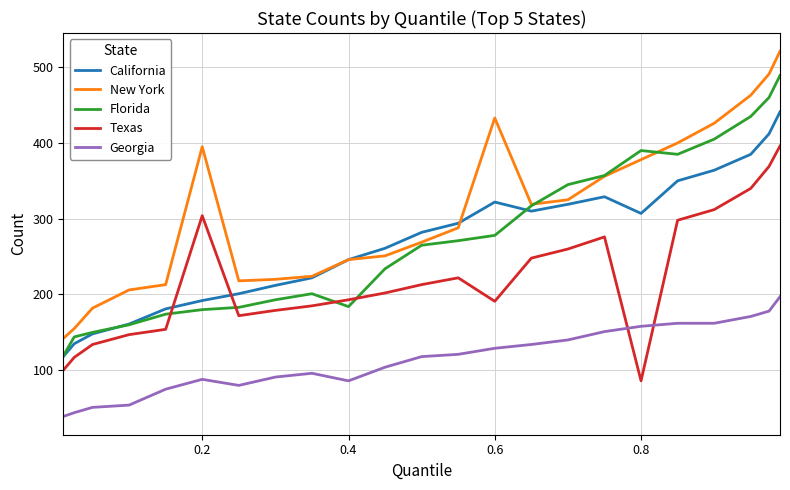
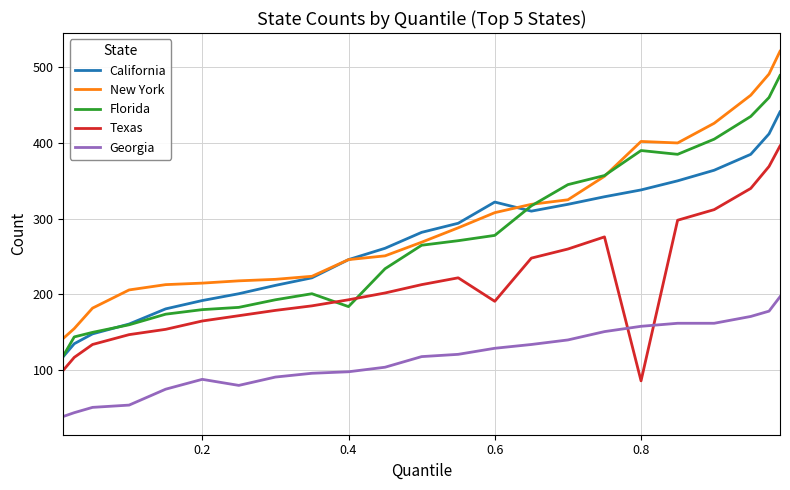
New York, 0.2: 400 -> 220
Texas, 0.2: 300 -> 170
Georgia, 0.4: 90 -> 100
New York, 0.6: 430 -> 310
California, 0.8: 310 -> 340
New York, 0.8: 380 -> 400
